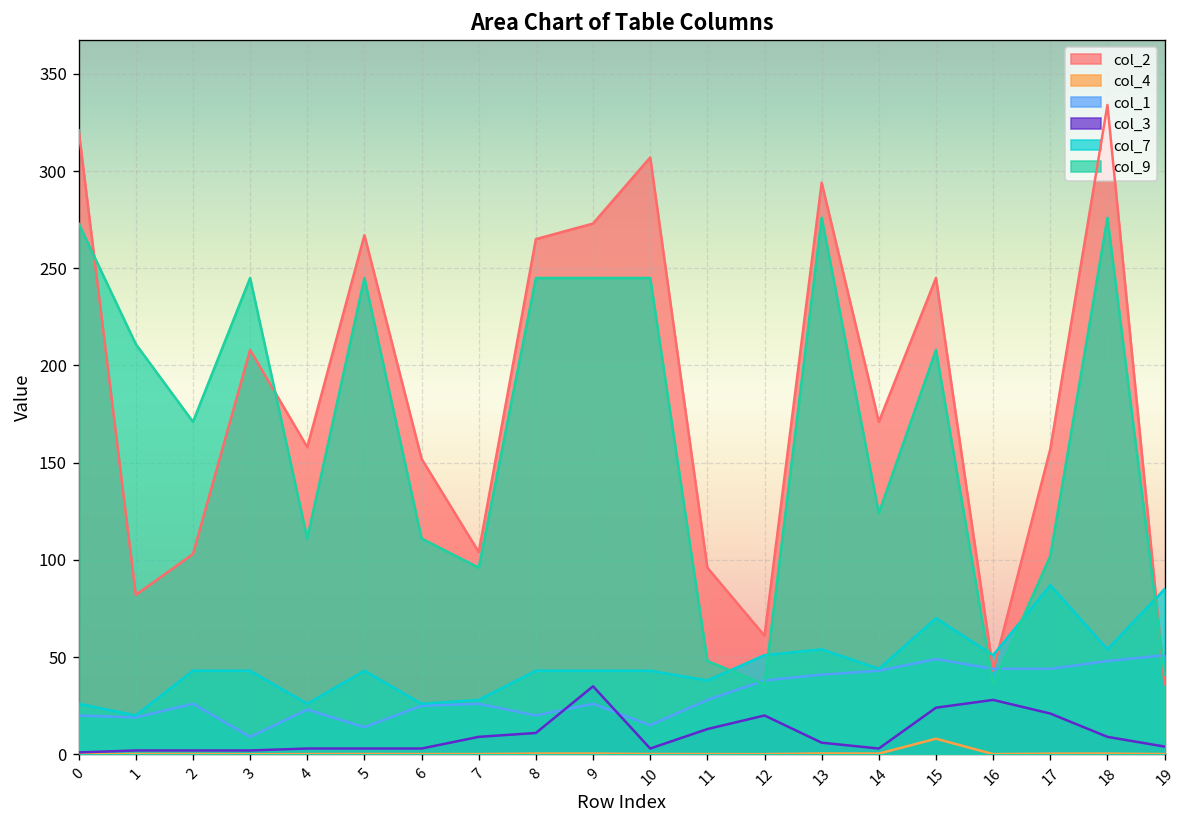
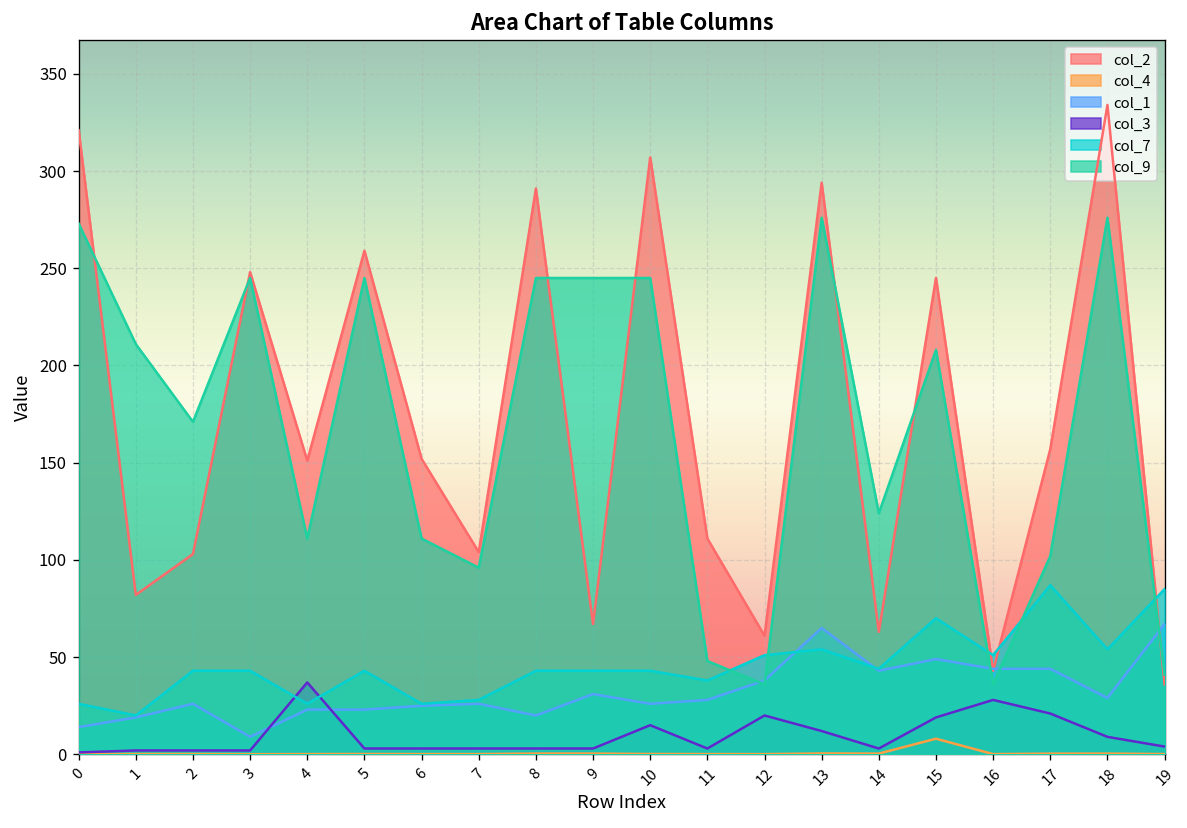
col_1, 0: 20 -> 14
col_2, 3: 208 -> 248
col_2, 4: 158 -> 151
col_3, 4: 3 -> 37
col_2, 5: 267 -> 259
col_1, 5: 14 -> 23
col_3, 7: 9 -> 3
col_2, 8: 265 -> 291
col_3, 8: 11 -> 3
col_2, 9: 273 -> 67
col_1, 9: 26 -> 31
col_3, 9: 35 -> 3
col_1, 10: 15 -> 26
col_3, 10: 3 -> 15
col_2, 11: 96 -> 111
col_3, 11: 13 -> 3
col_1, 13: 41 -> 65
col_3, 13: 6 -> 12
col_2, 14: 171 -> 63
col_3, 15: 24 -> 19
col_1, 18: 48 -> 29
col_1, 19: 51 -> 67
